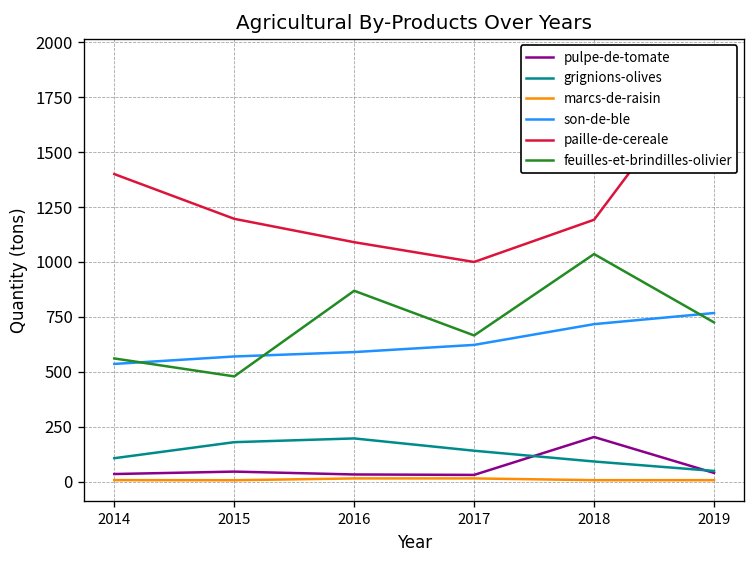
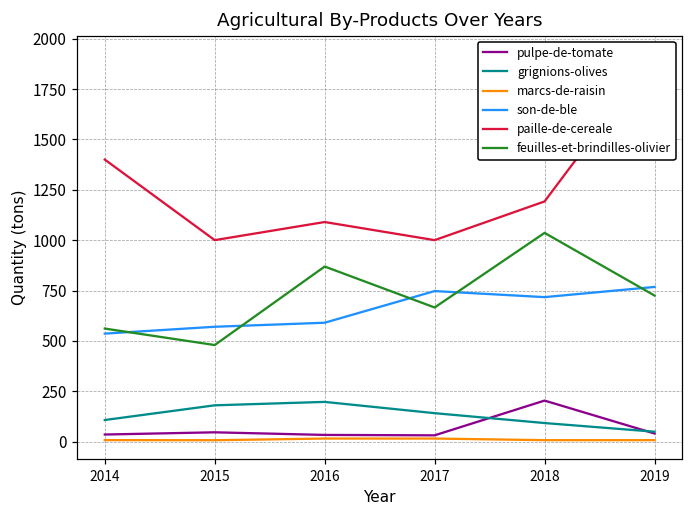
paille-de-cereale, 2015: 1200 -> 1000
son-de-ble, 2017: 620 -> 750
